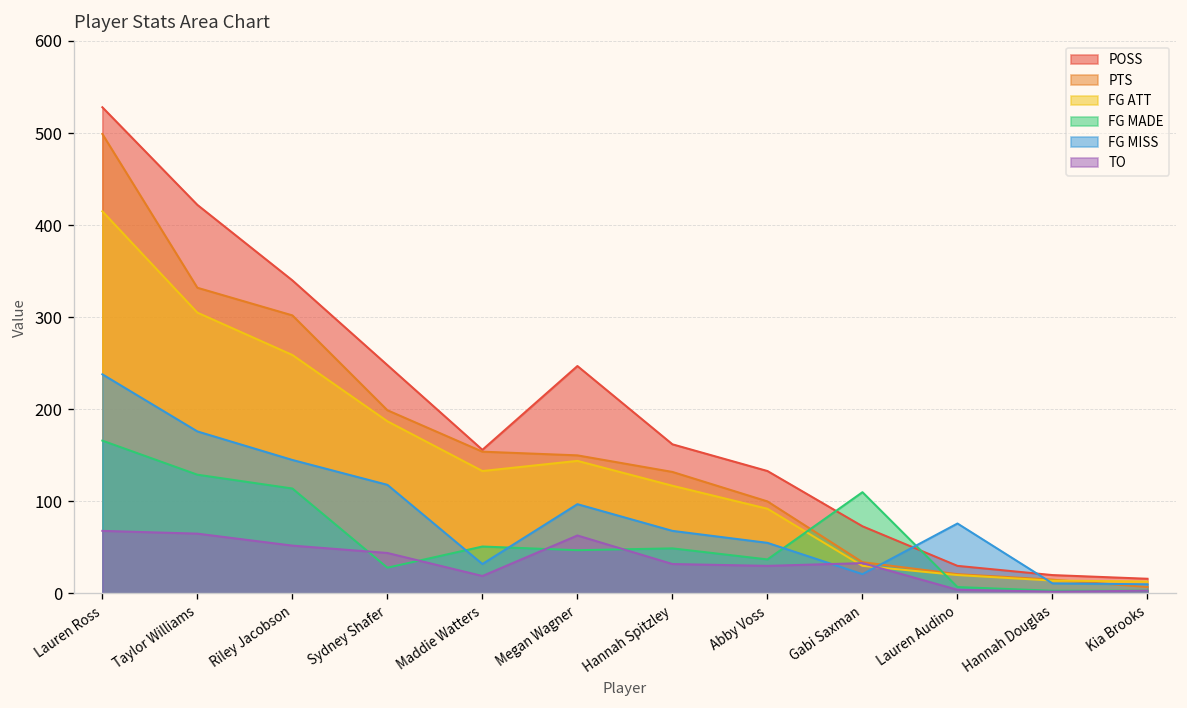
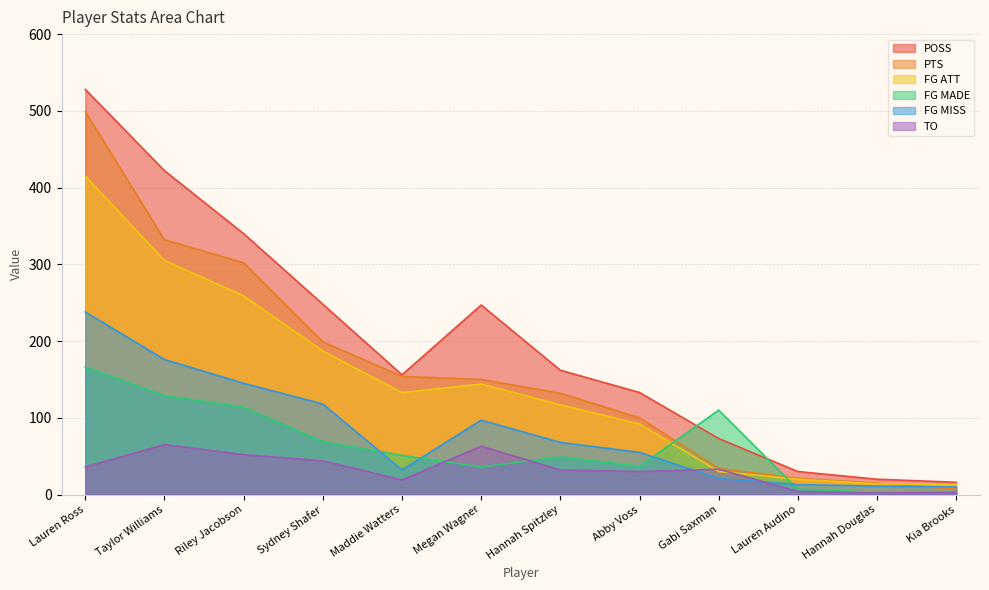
TO, Lauren Ross: 70 -> 40
FG MADE, Sydney Shafer: 30 -> 70
FG MADE, Megan Wagner: 50 -> 40
FG MISS, Lauren Audino: 80 -> 10
